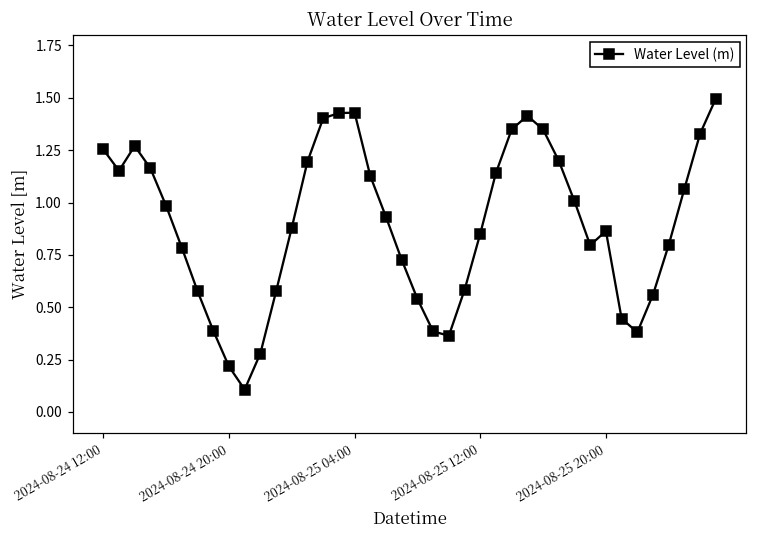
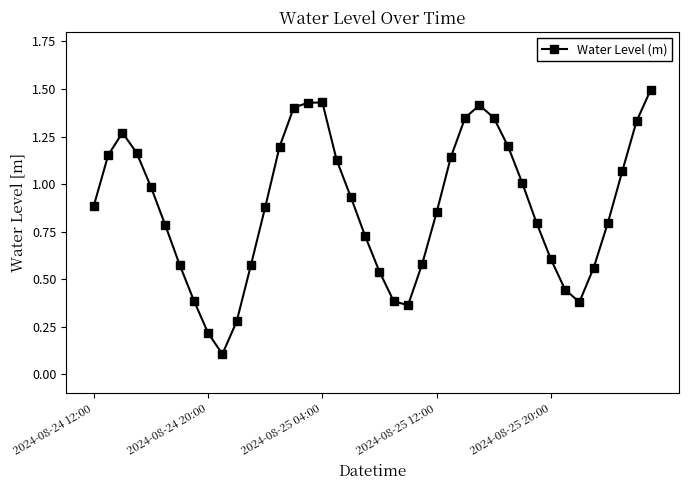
2024-08-24 12:00: 1.25 -> 0.89
2024-08-25 20:00: 0.86 -> 0.61
